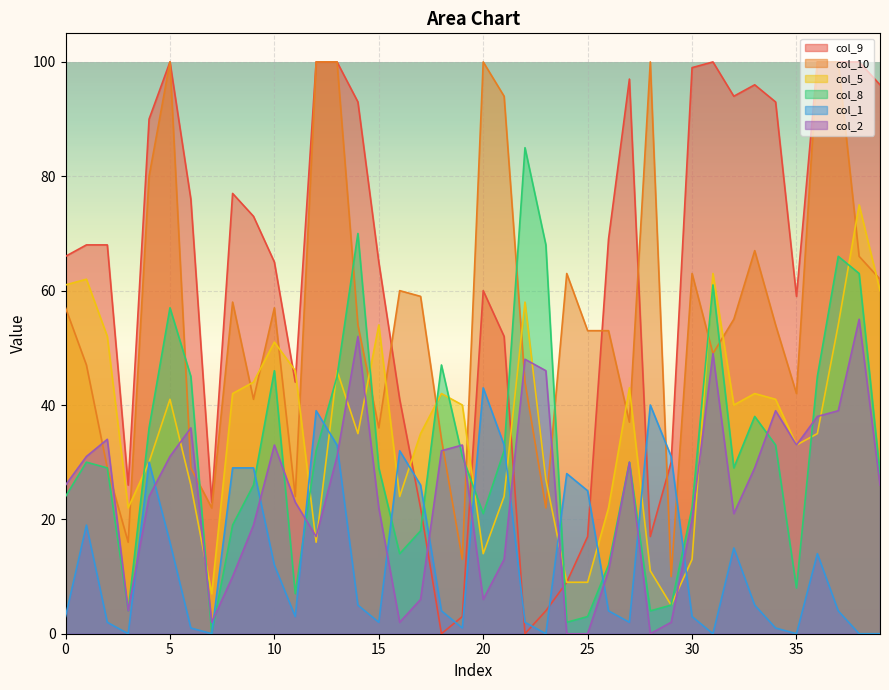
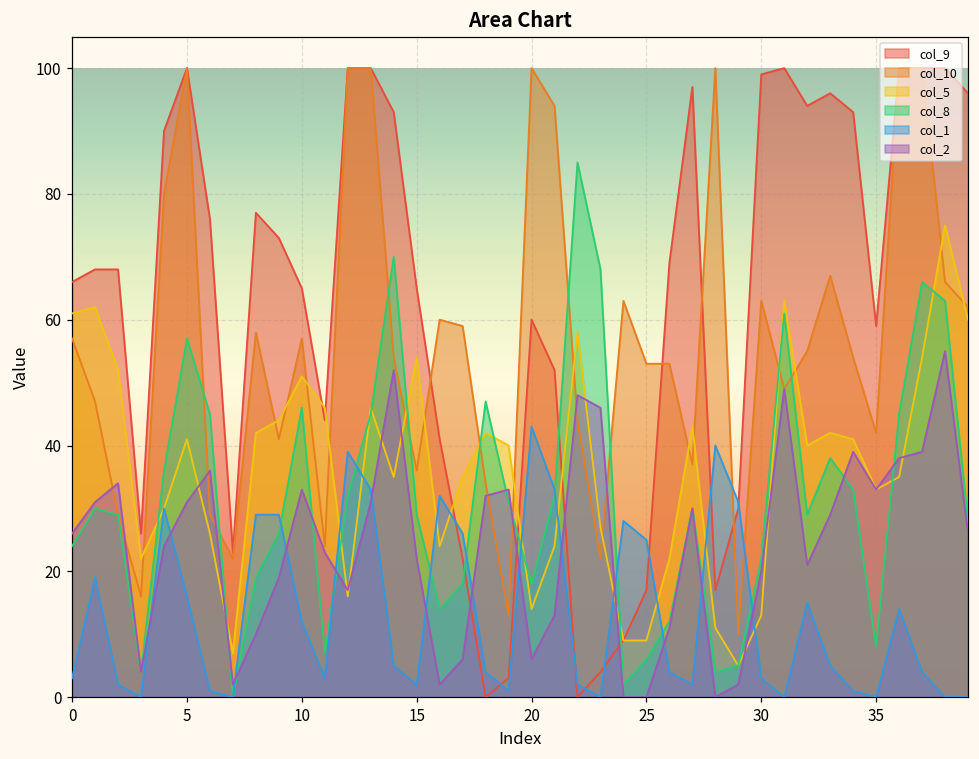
col_8, 20: 21 -> 18
col_8, 25: 3 -> 6
